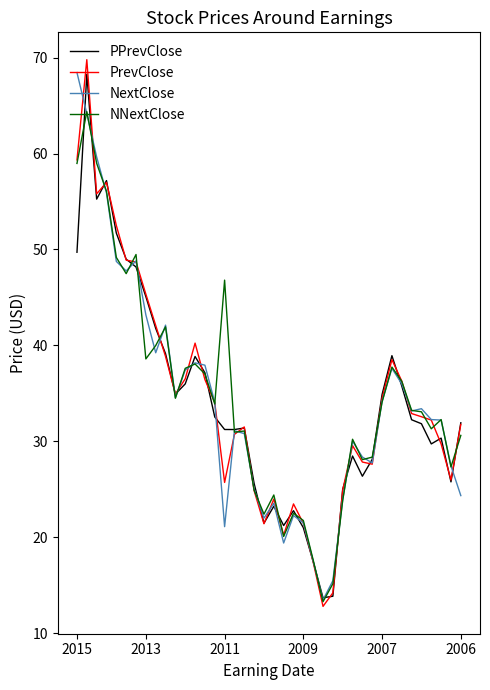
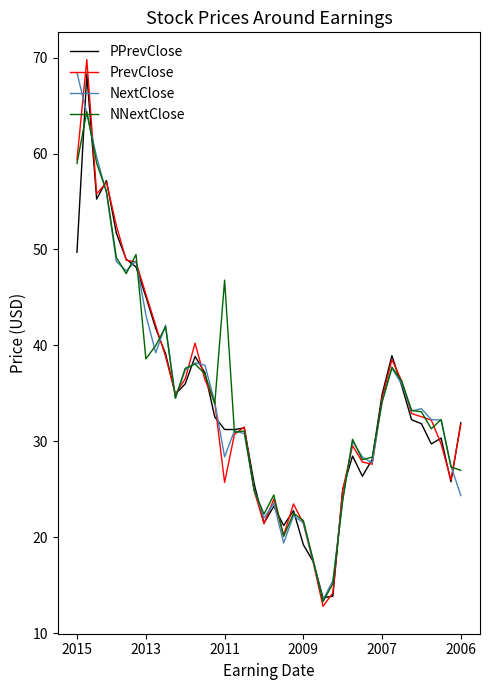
NextClose, 2011: 21 -> 28
PPrevClose, 2009: 21 -> 19
NNextClose, 2006: 31 -> 27
